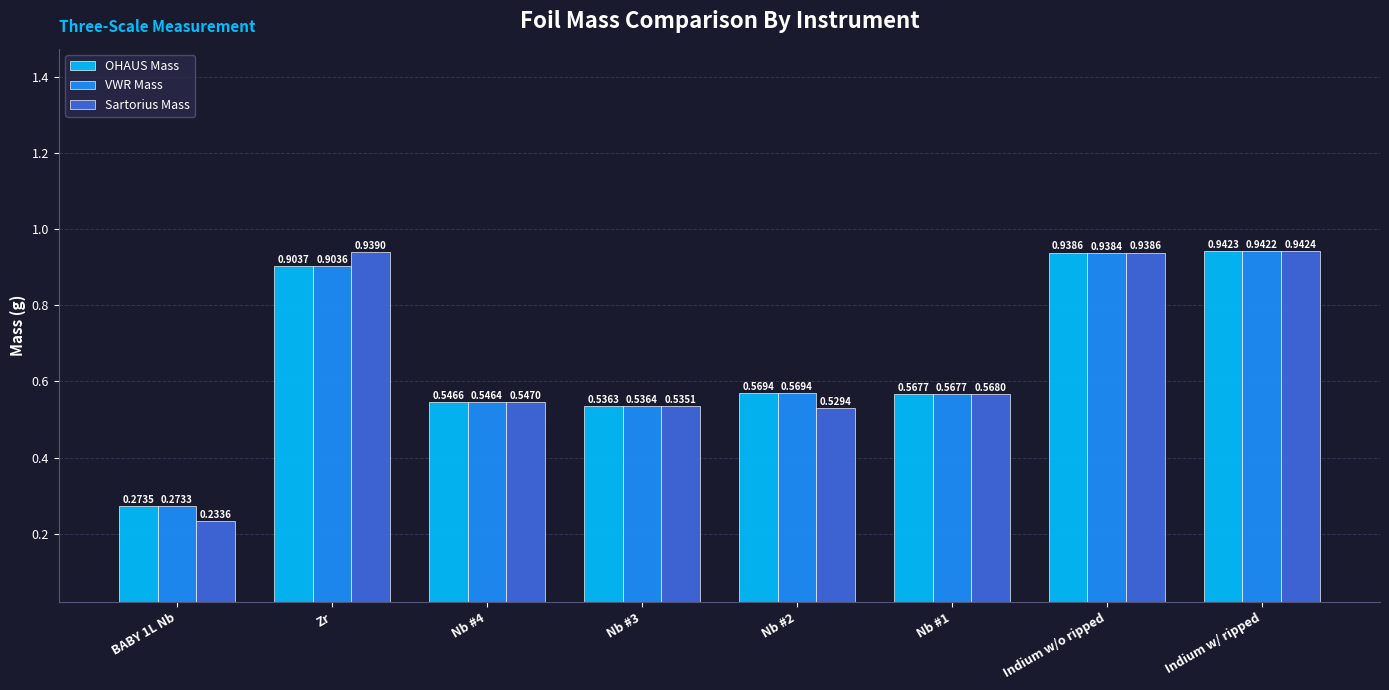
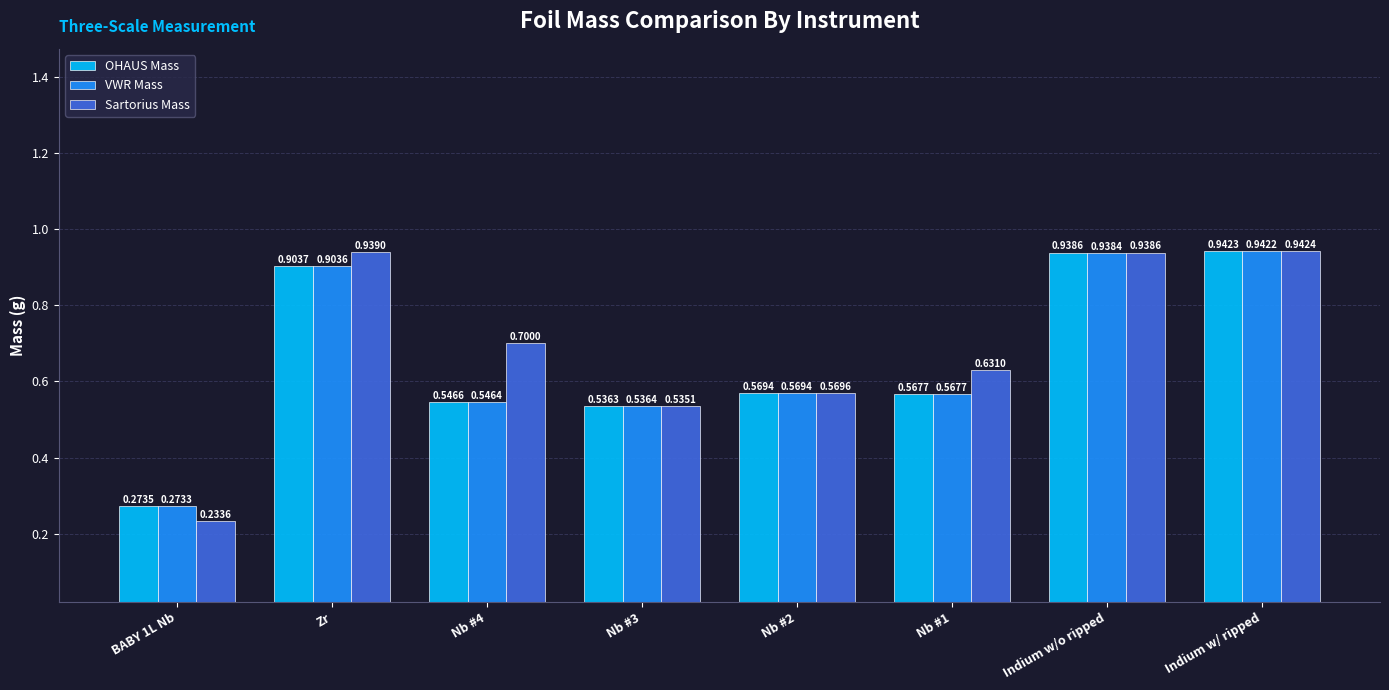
Sartorius Mass, Nb #4: 0.5470 -> 0.7000
Sartorius Mass, Nb #2: 0.5294 -> 0.5696
Sartorius Mass, Nb #1: 0.5680 -> 0.6310
